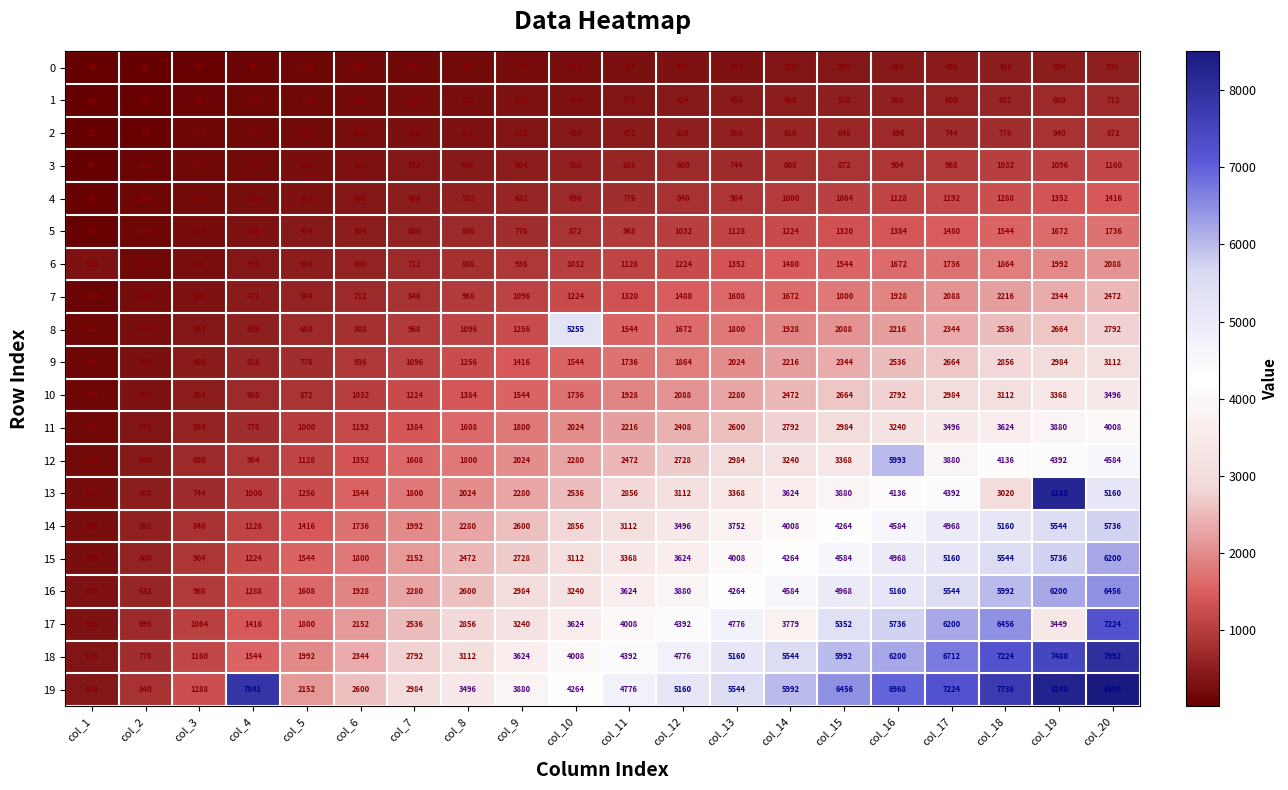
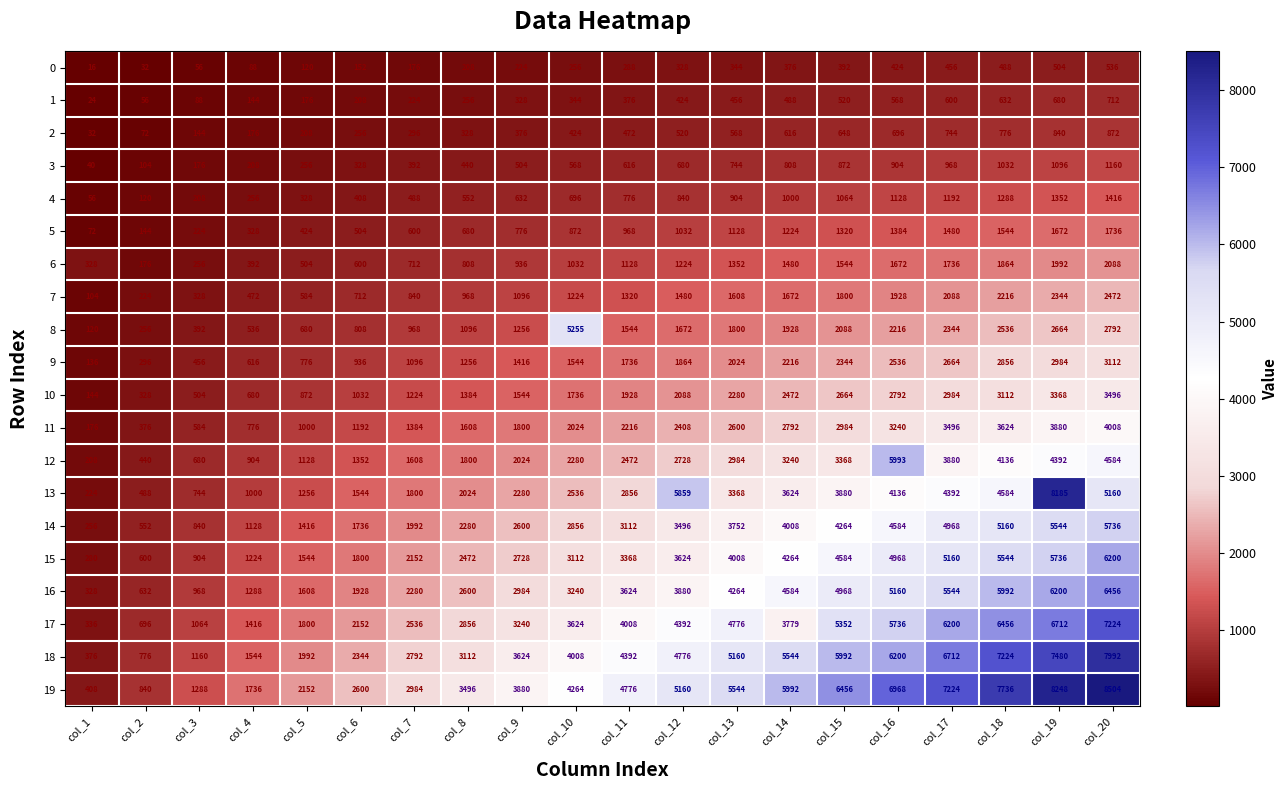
13, col_12: 3112 -> 5859
13, col_18: 3020 -> 4584
17, col_19: 3449 -> 6712
19, col_4: 7841 -> 1736
